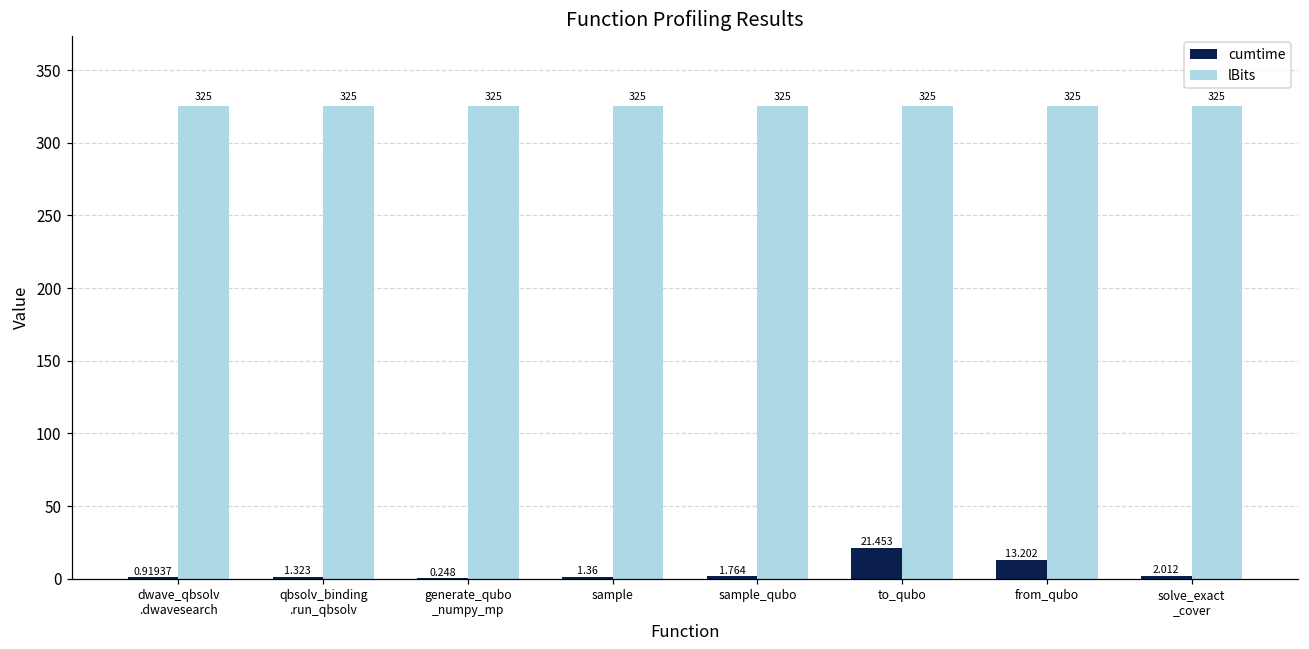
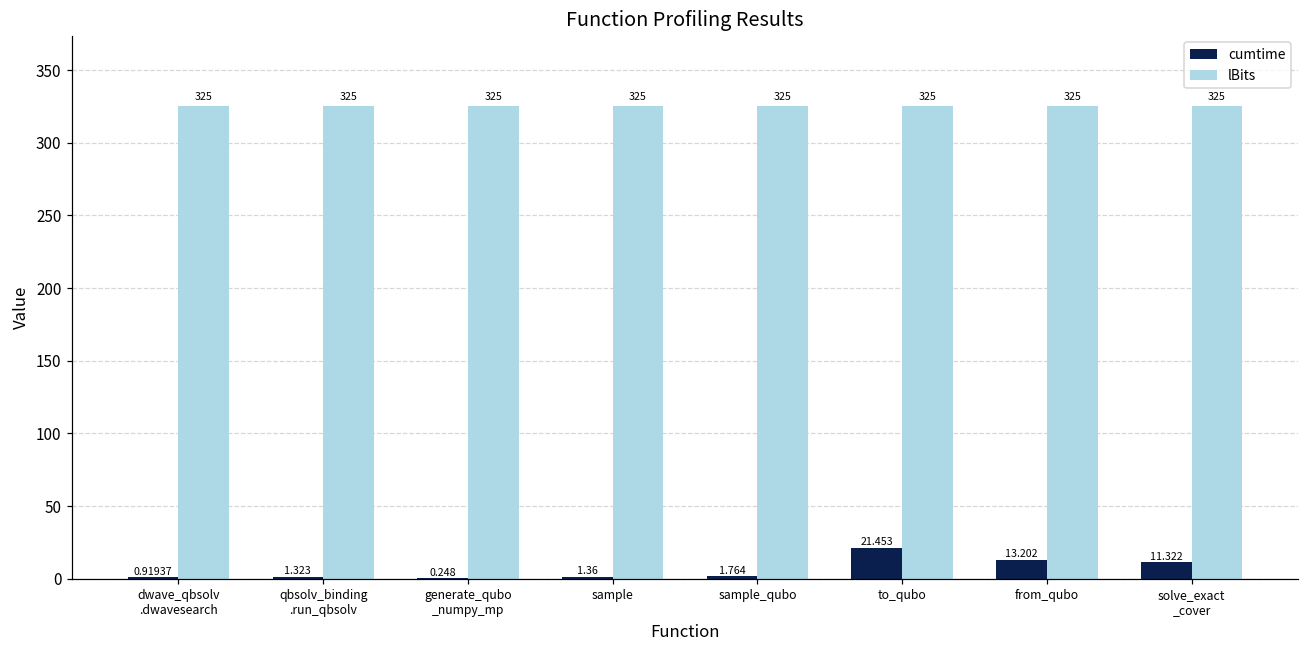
cumtime, solve_exact _cover: 2.012 -> 11.322
